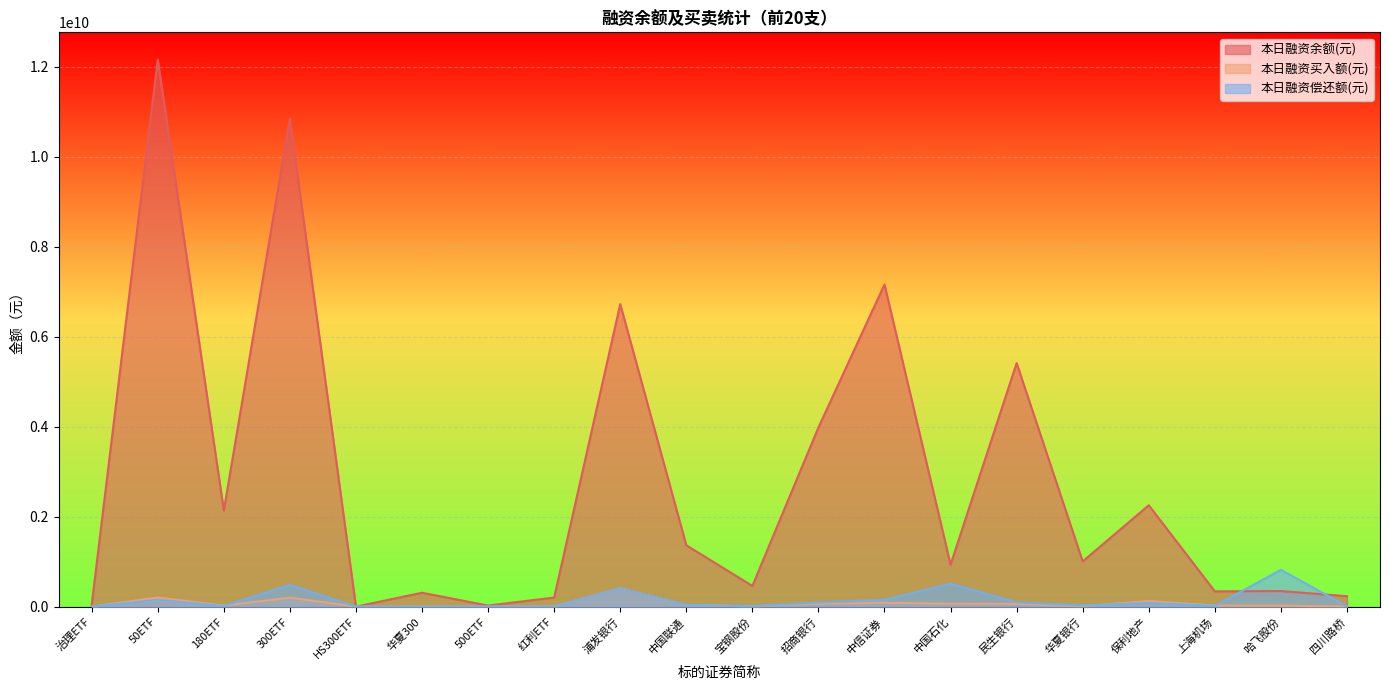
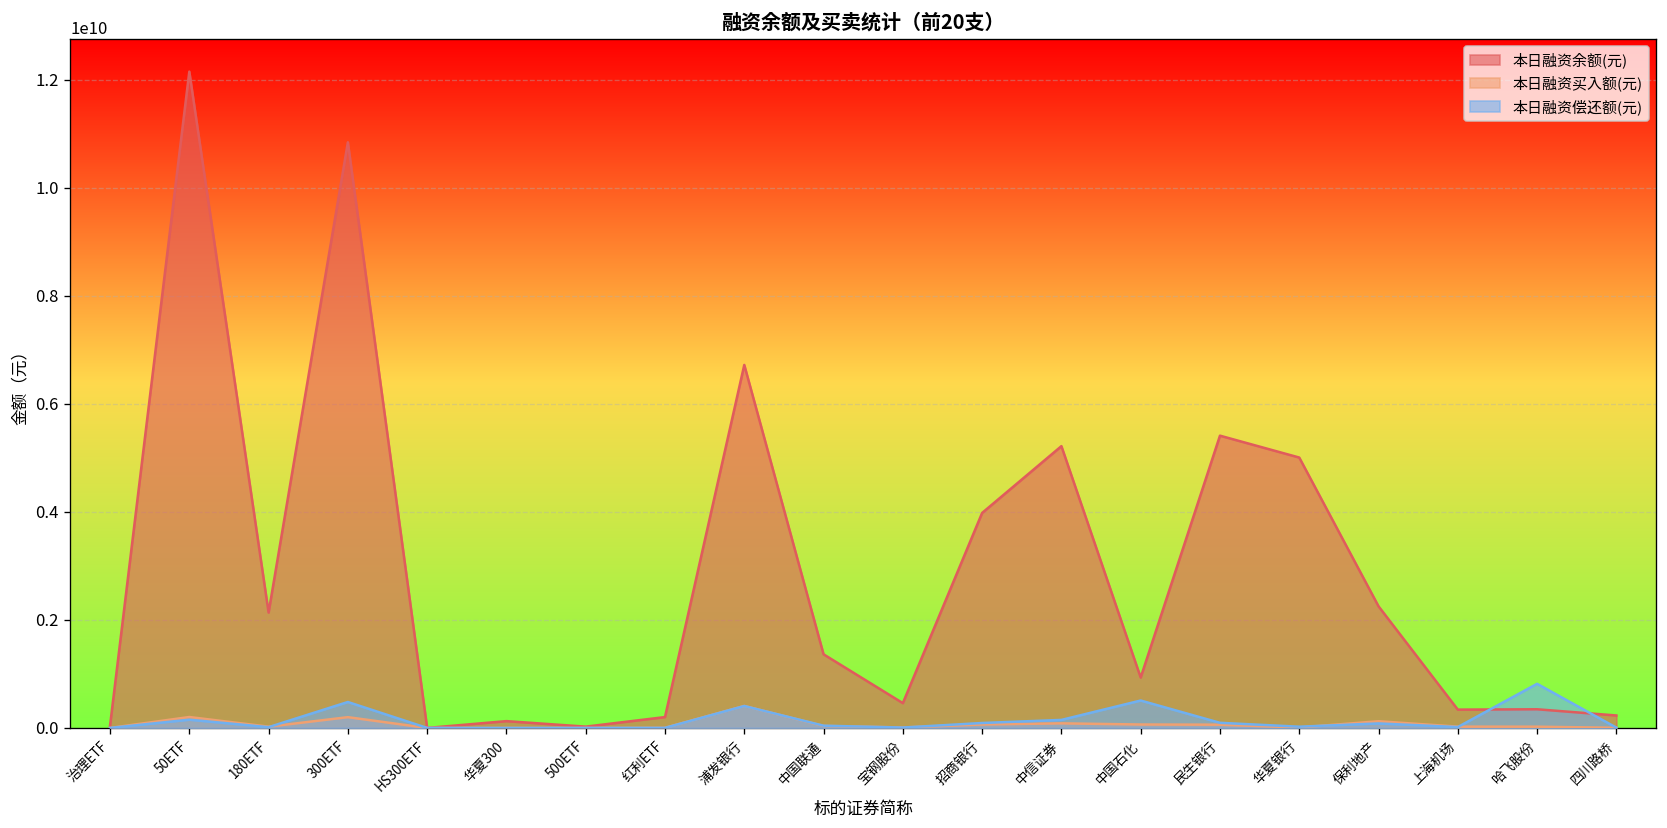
本日融资余额(元), 华夏300: 300000000 -> 100000000
本日融资余额(元), 中信证券: 7200000000 -> 5200000000
本日融资余额(元), 华夏银行: 1000000000 -> 5000000000
